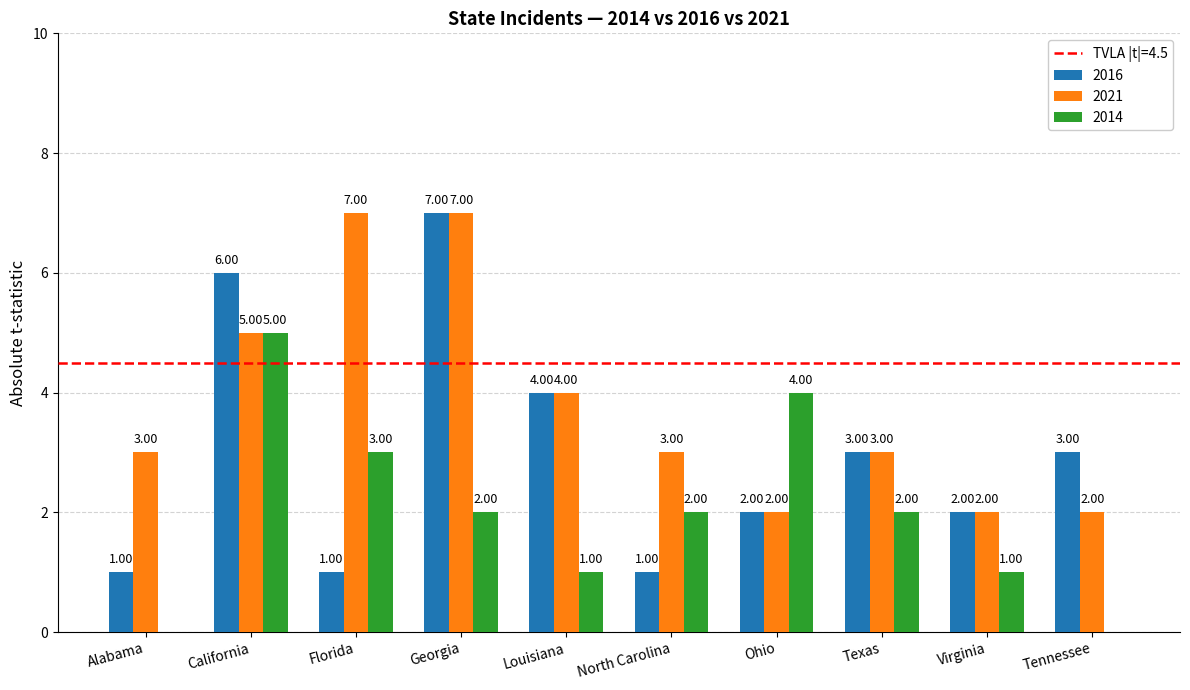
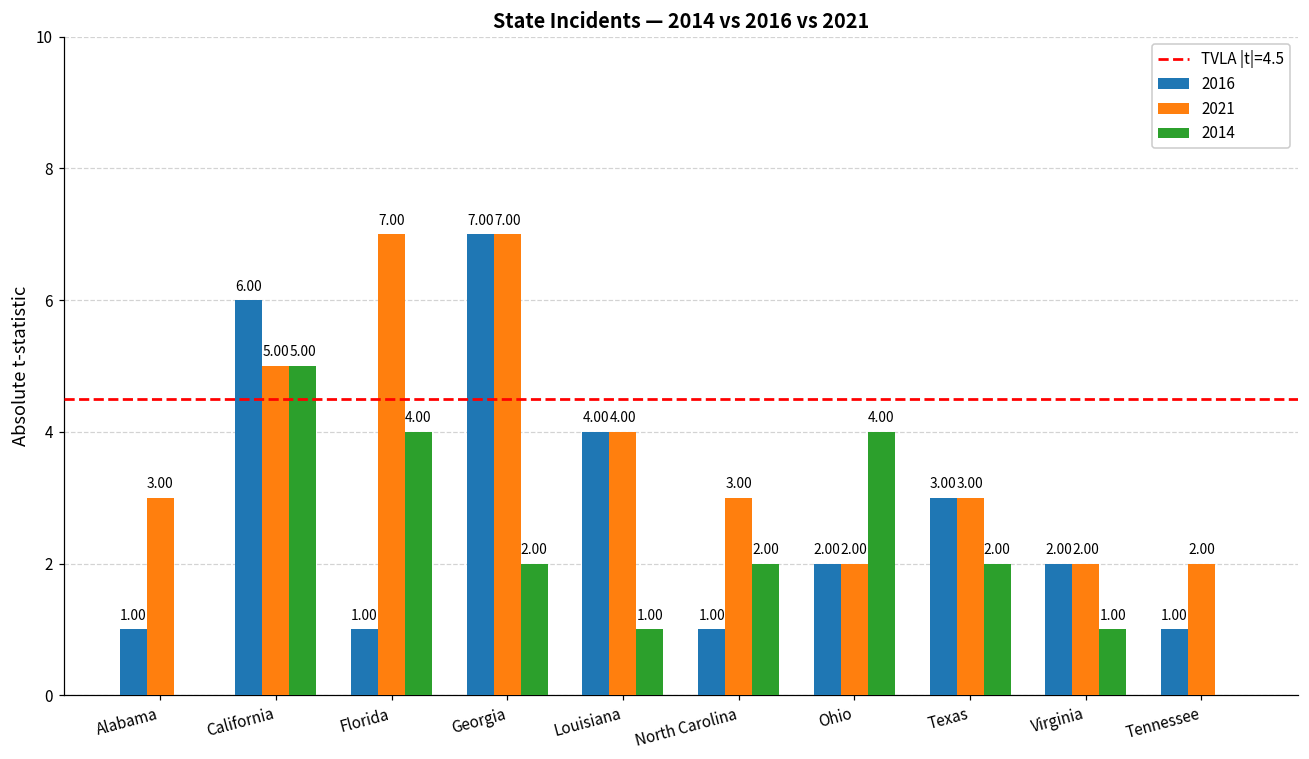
2014, Florida: 3.00 -> 4.00
2016, Tennessee: 3.00 -> 1.00
